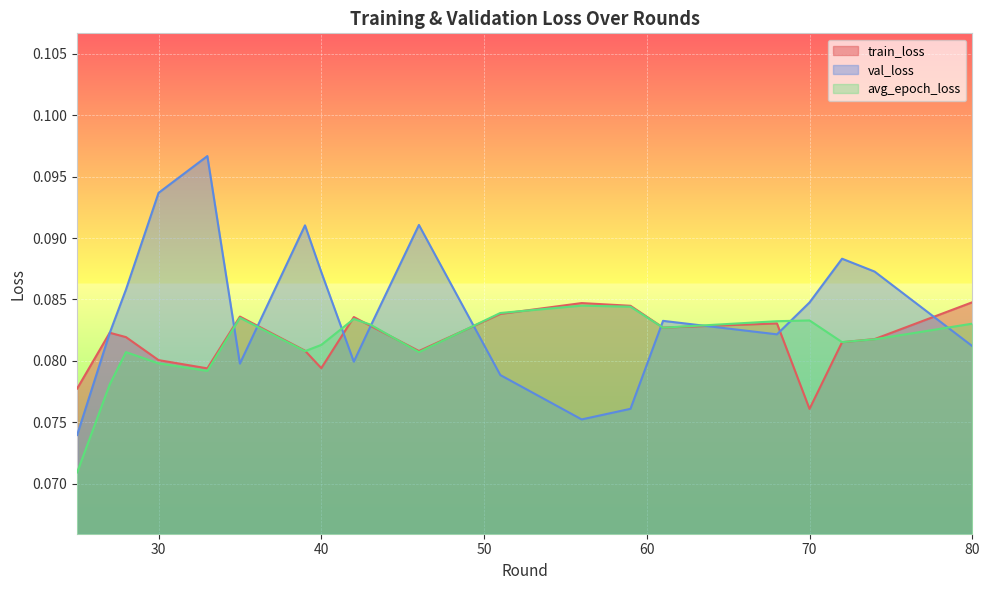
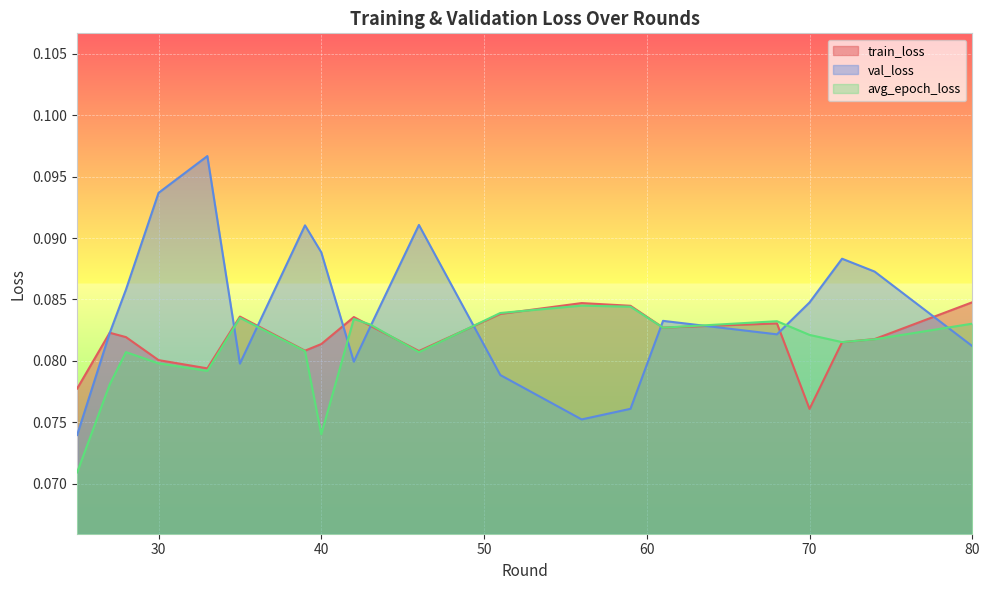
train_loss, 40: 0.0794 -> 0.0814
val_loss, 40: 0.0872 -> 0.0888
avg_epoch_loss, 40: 0.0813 -> 0.0740
avg_epoch_loss, 70: 0.0833 -> 0.0821
